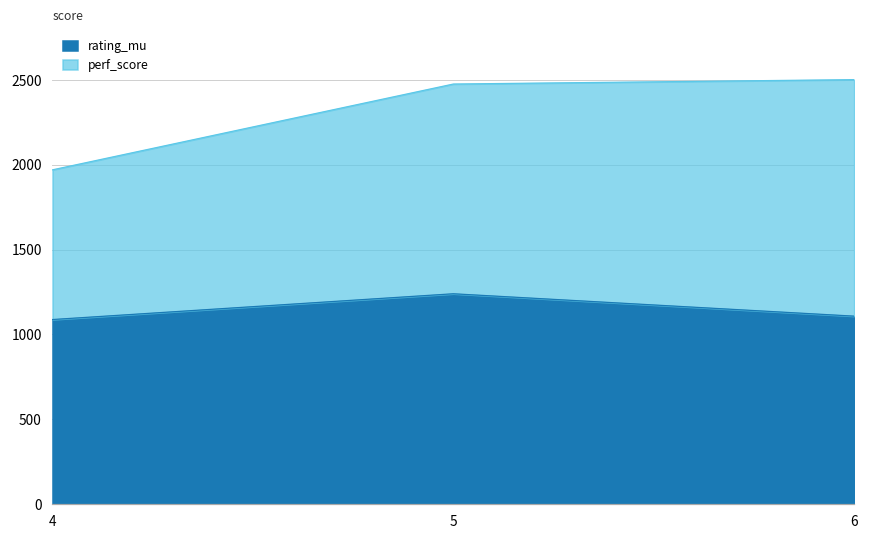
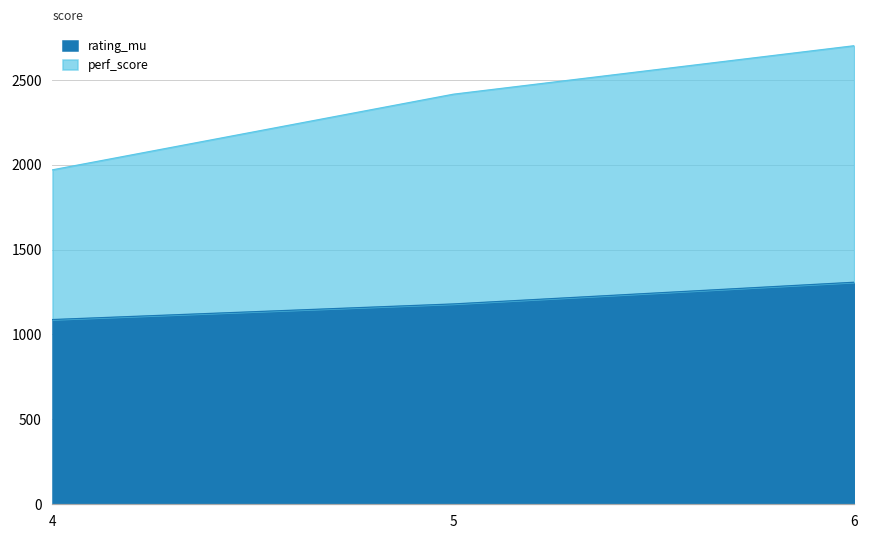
rating_mu, 5: 1240 -> 1180
rating_mu, 6: 1110 -> 1310
